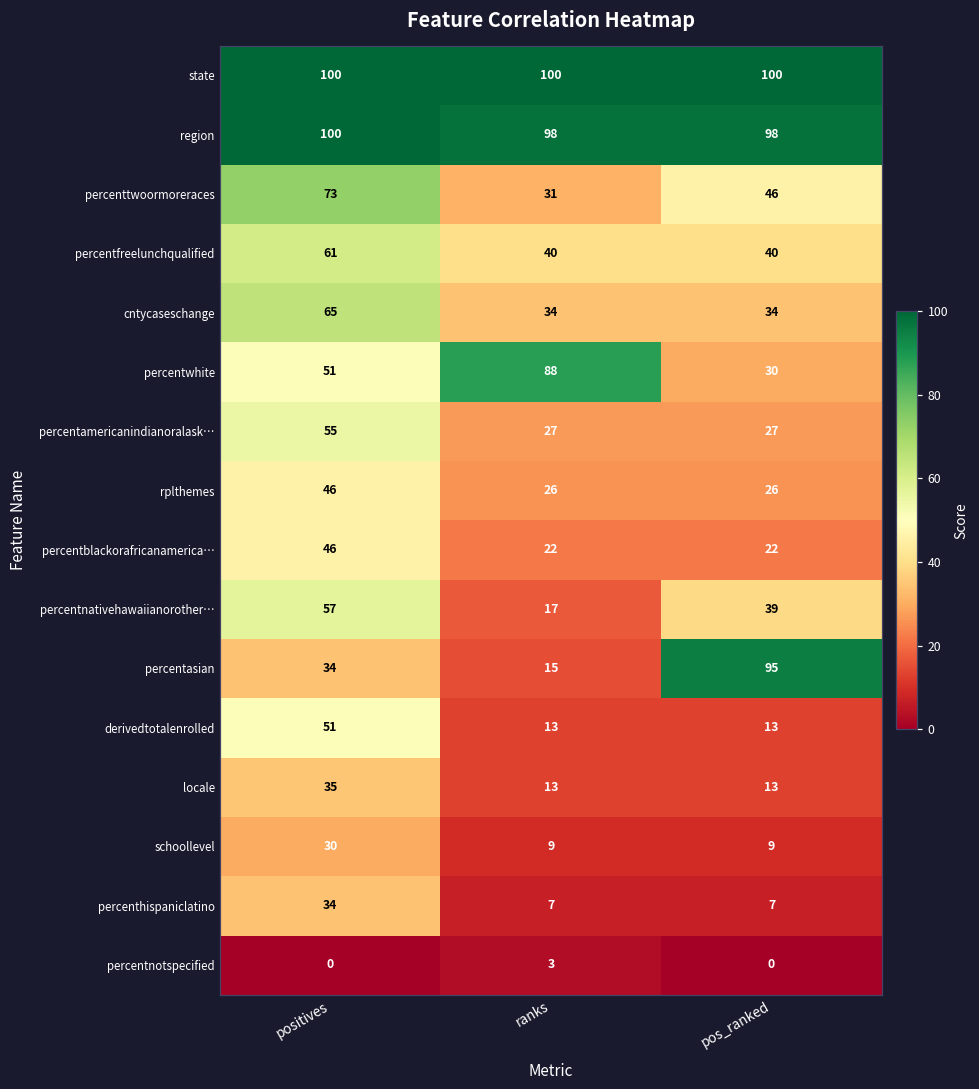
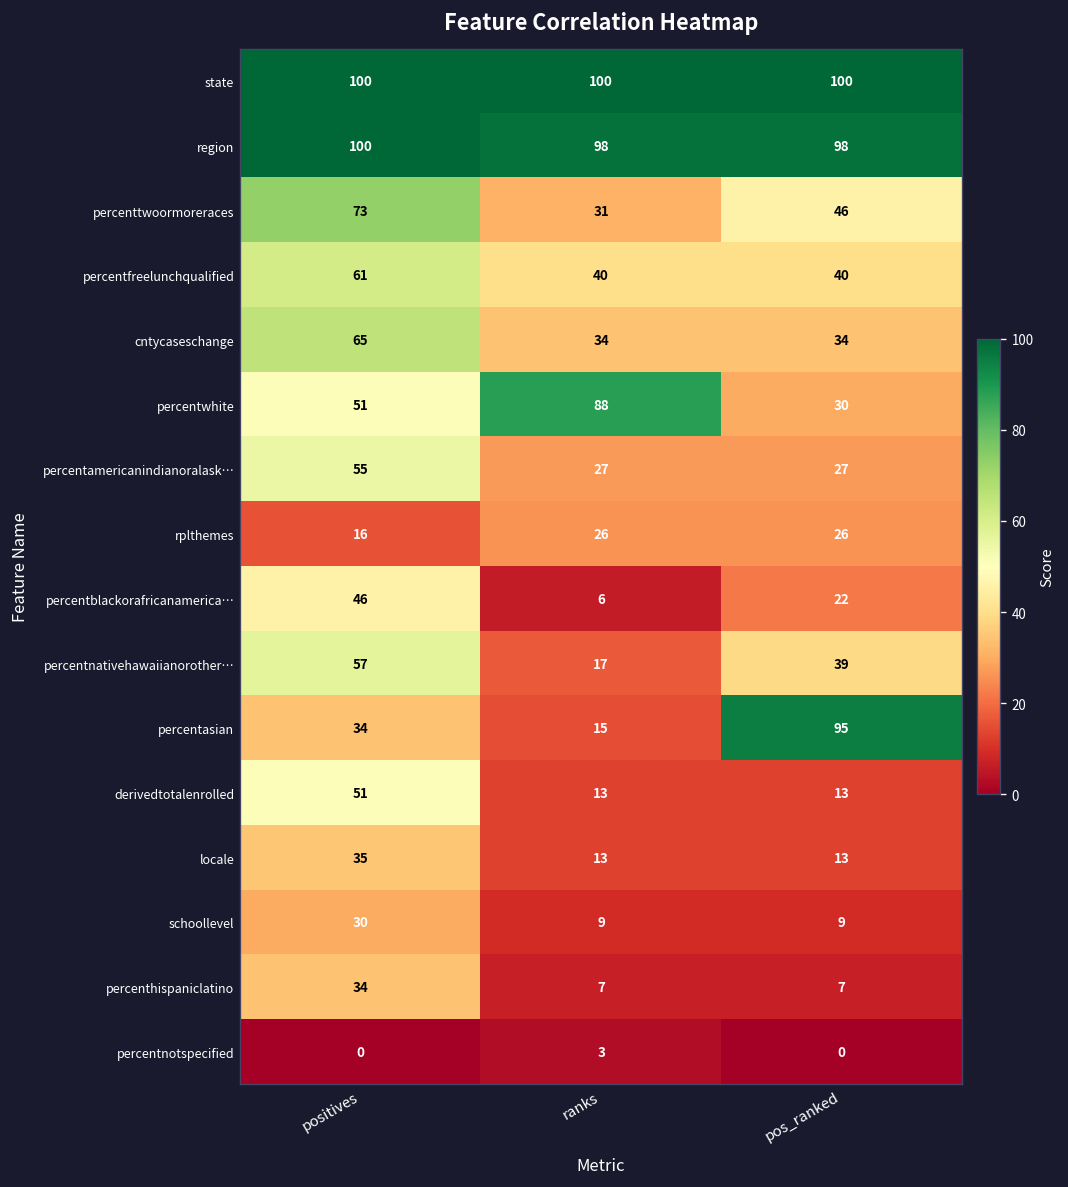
rplthemes, positives: 46 -> 16
percentblackorafricanamerica…, ranks: 22 -> 6
